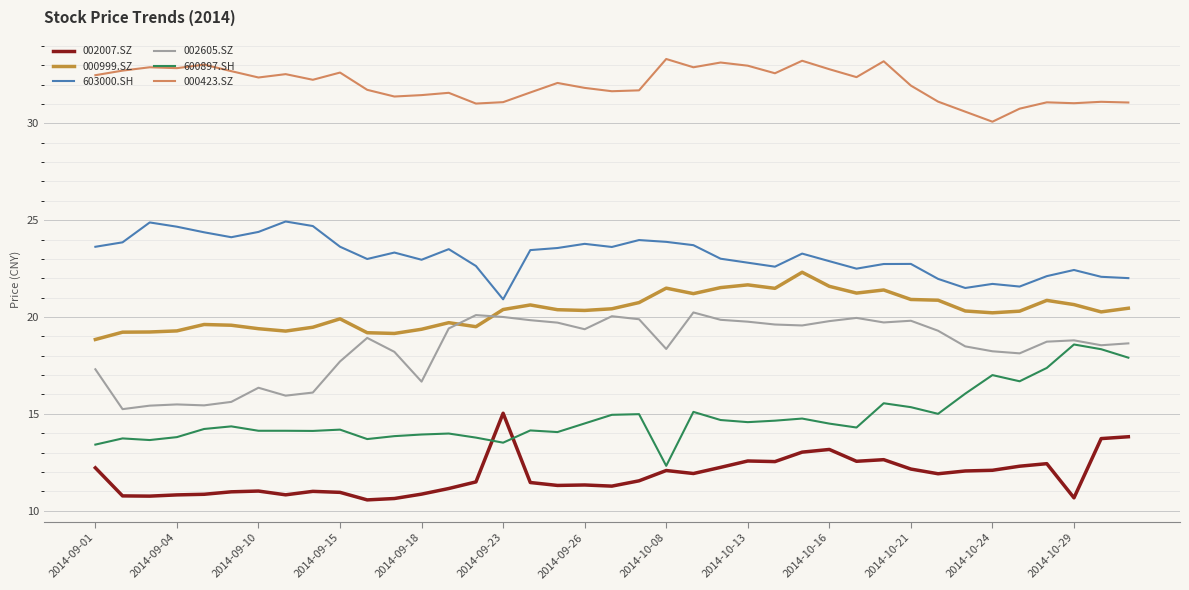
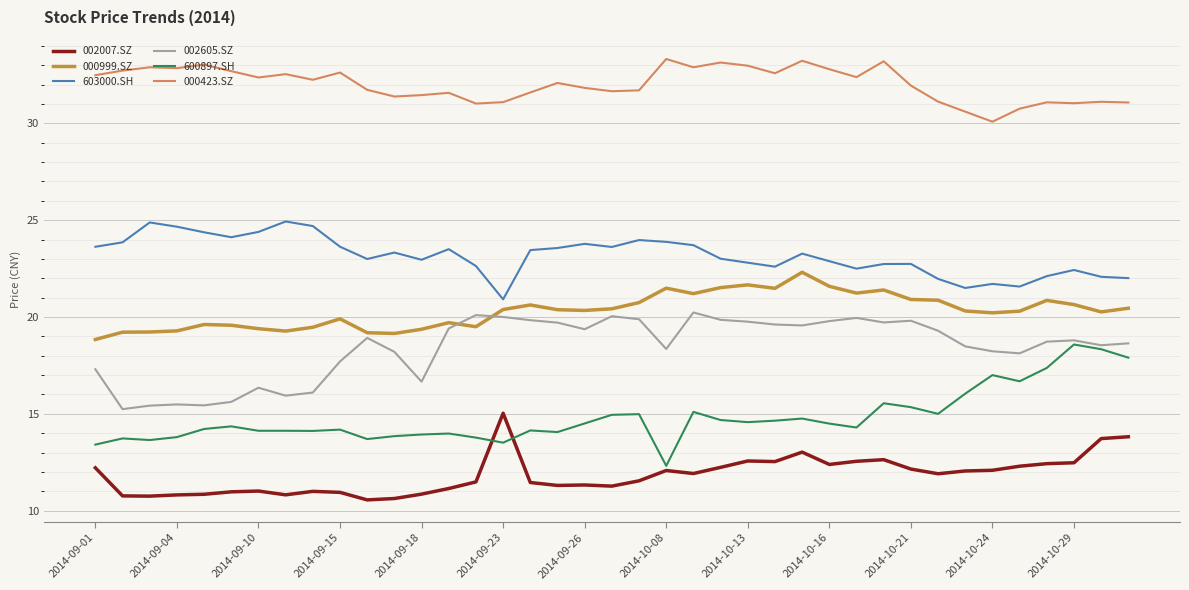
002007.SZ, 2014-10-16: 13.2 -> 12.4
002007.SZ, 2014-10-29: 10.7 -> 12.5
